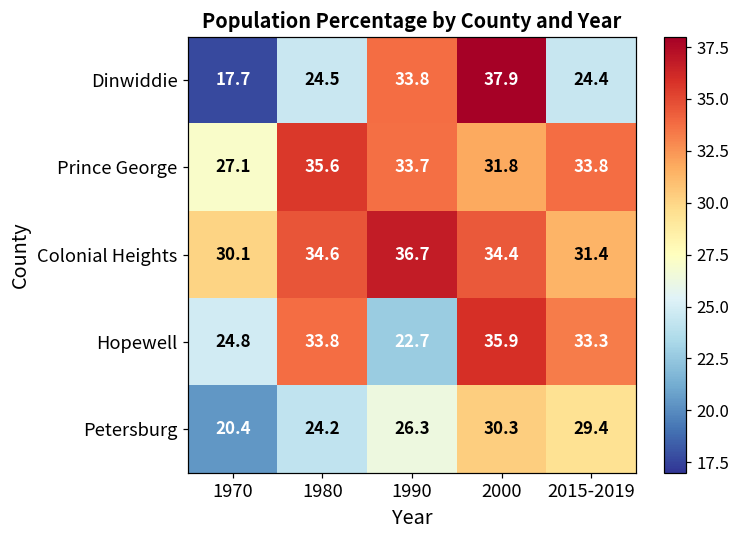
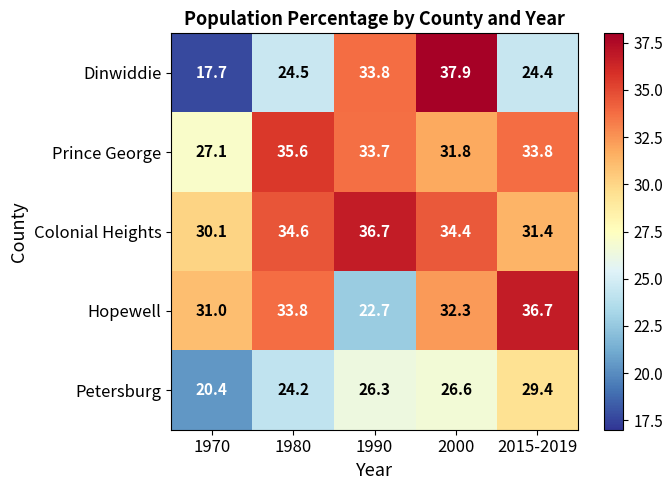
Hopewell, 1970: 24.8 -> 31.0
Hopewell, 2000: 35.9 -> 32.3
Hopewell, 2015-2019: 33.3 -> 36.7
Petersburg, 2000: 30.3 -> 26.6
